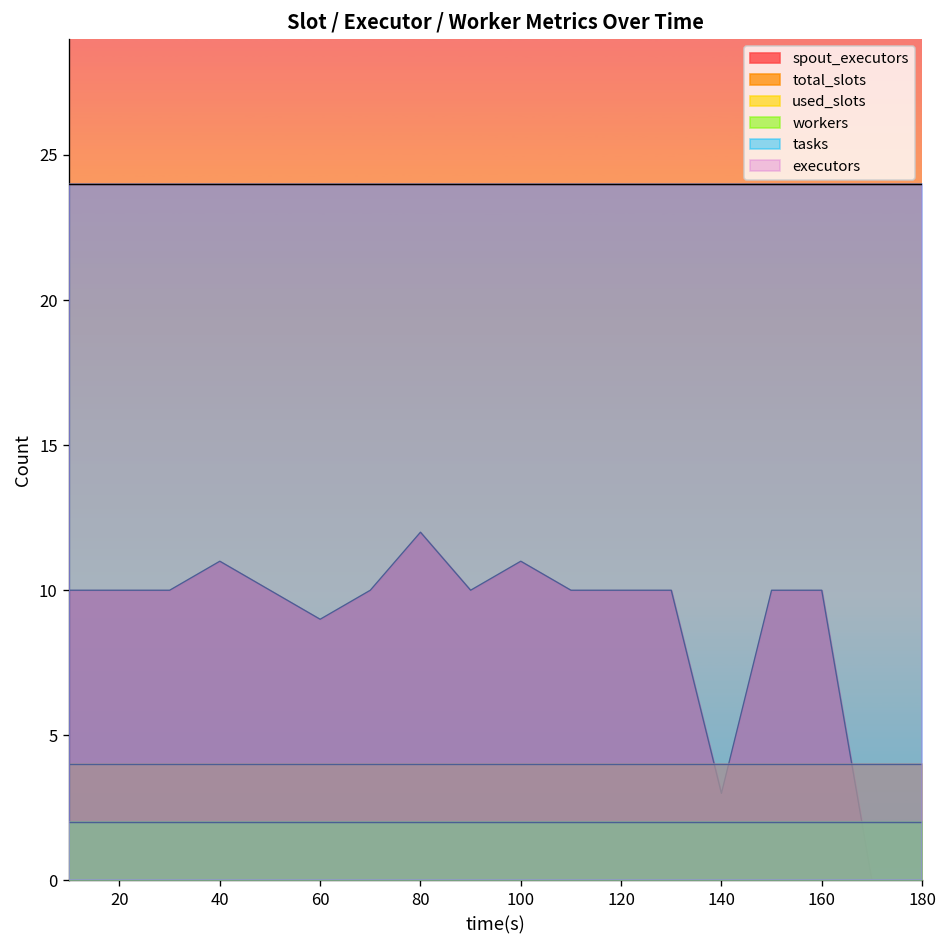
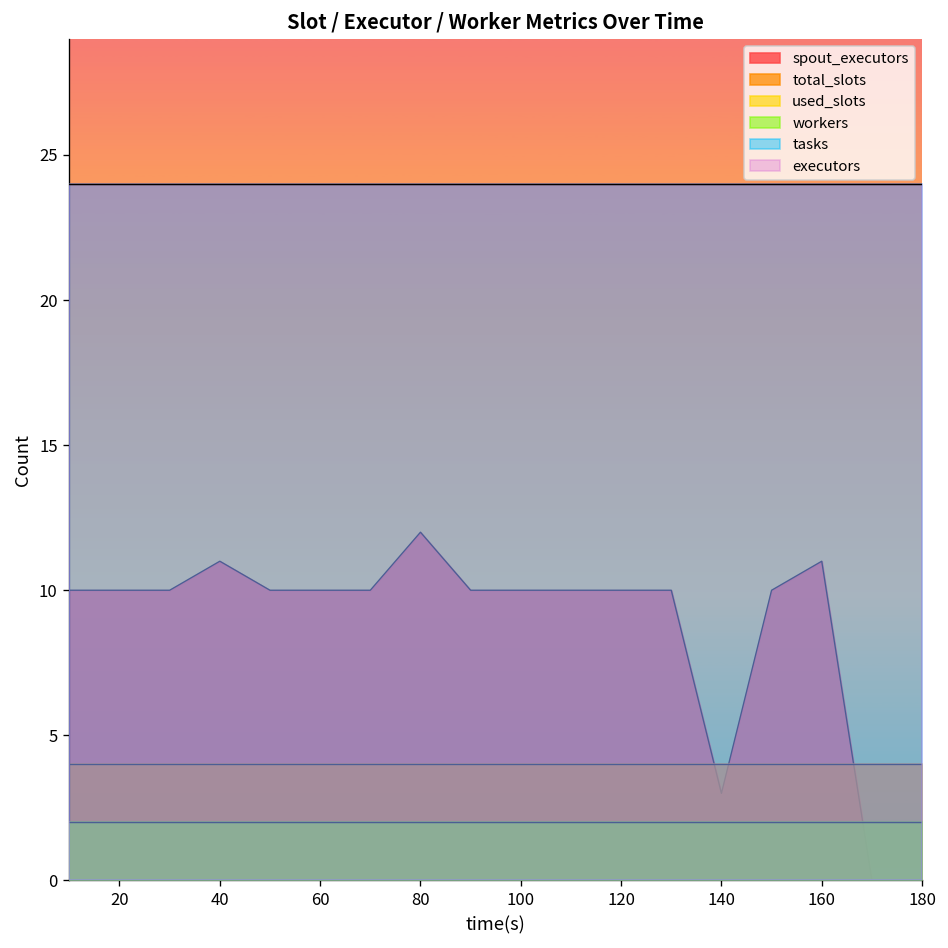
spout_executors, 60: 9 -> 10
spout_executors, 100: 11 -> 10
spout_executors, 160: 10 -> 11
